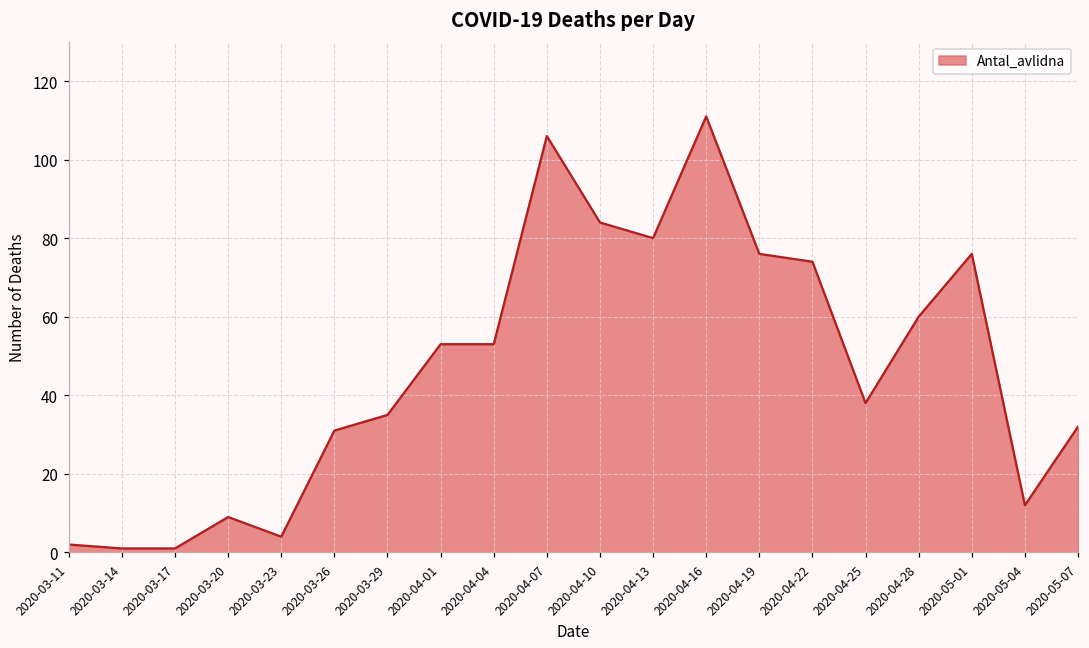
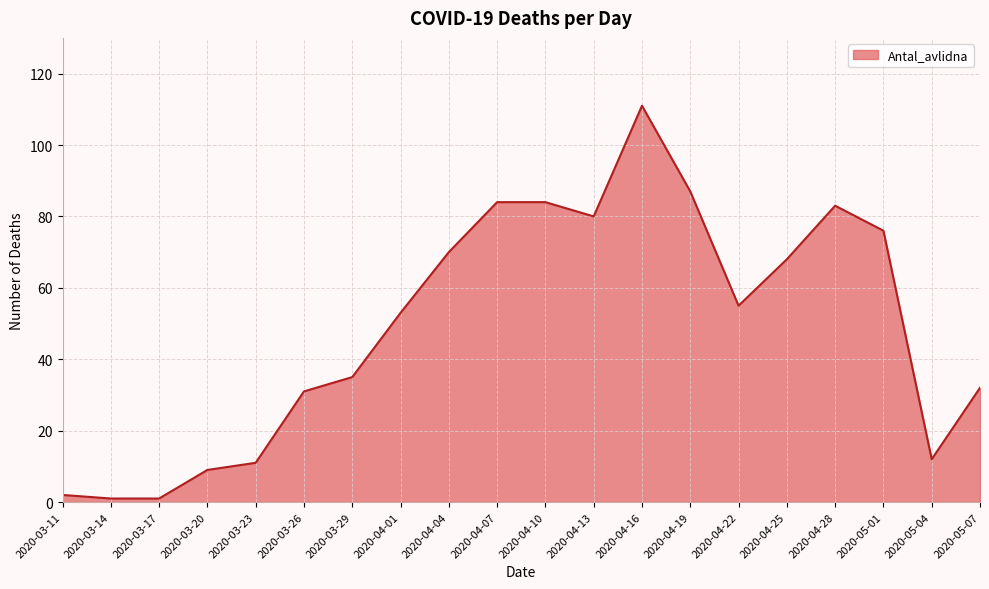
2020-03-23: 4 -> 11
2020-04-04: 53 -> 70
2020-04-07: 106 -> 84
2020-04-19: 76 -> 87
2020-04-22: 74 -> 55
2020-04-25: 38 -> 68
2020-04-28: 60 -> 83
